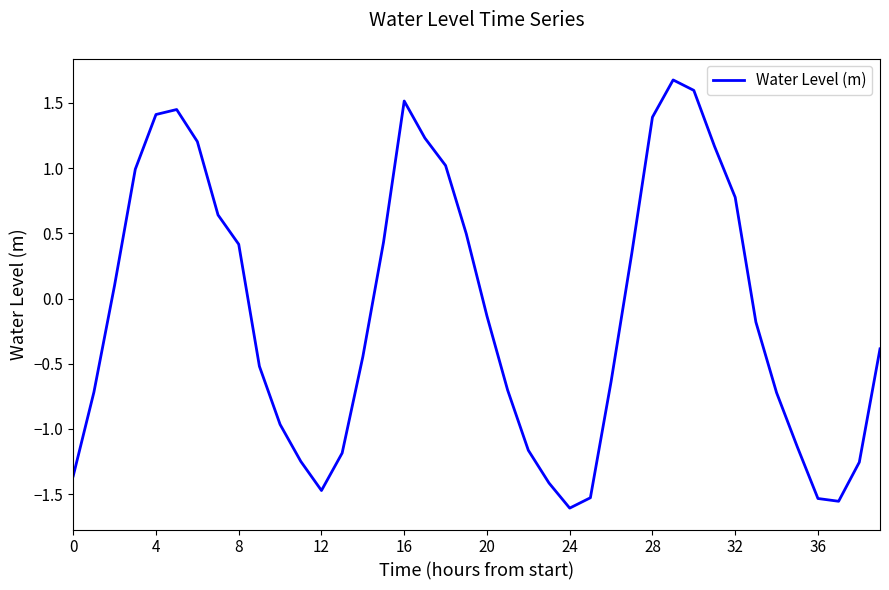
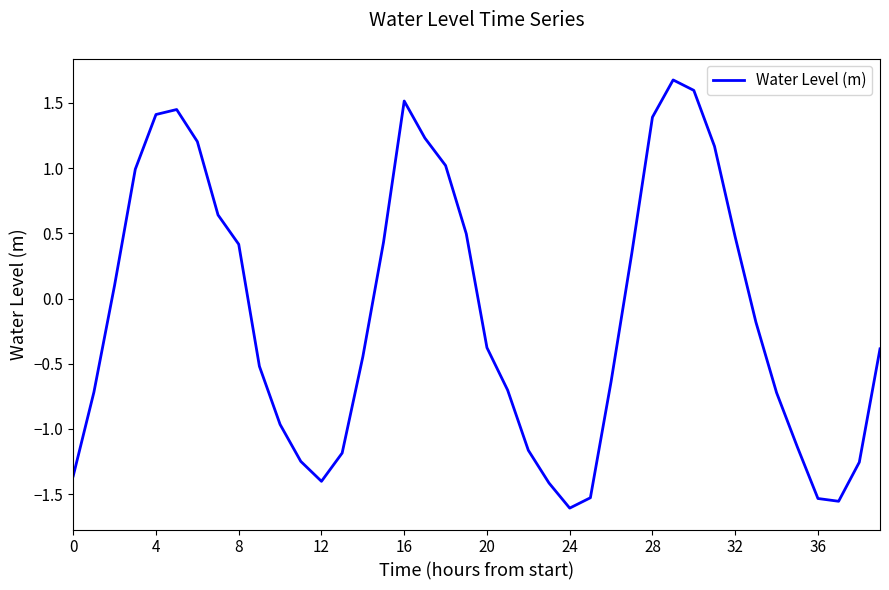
12: -1.47 -> -1.40
20: -0.13 -> -0.38
32: 0.78 -> 0.47
